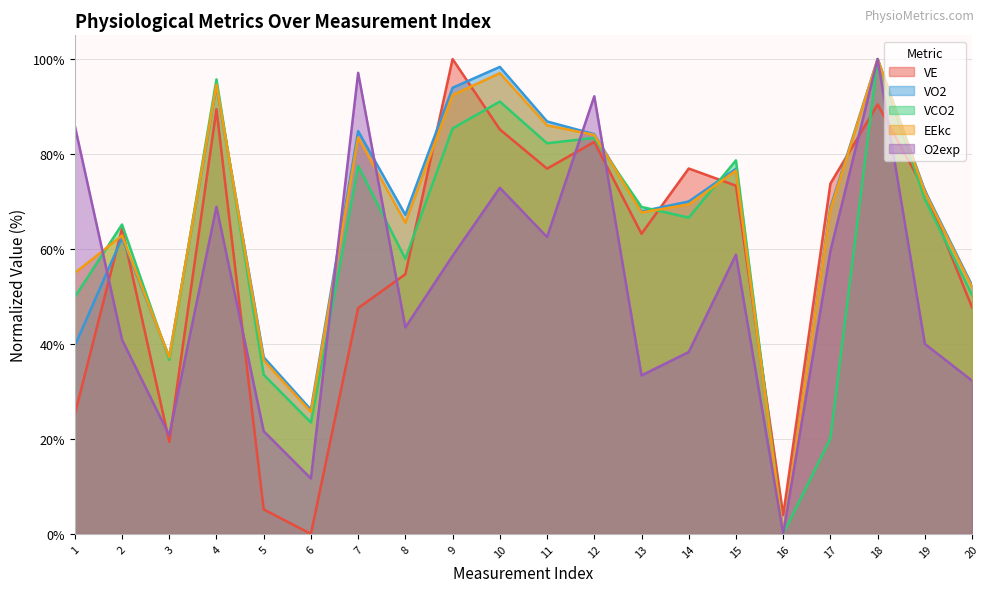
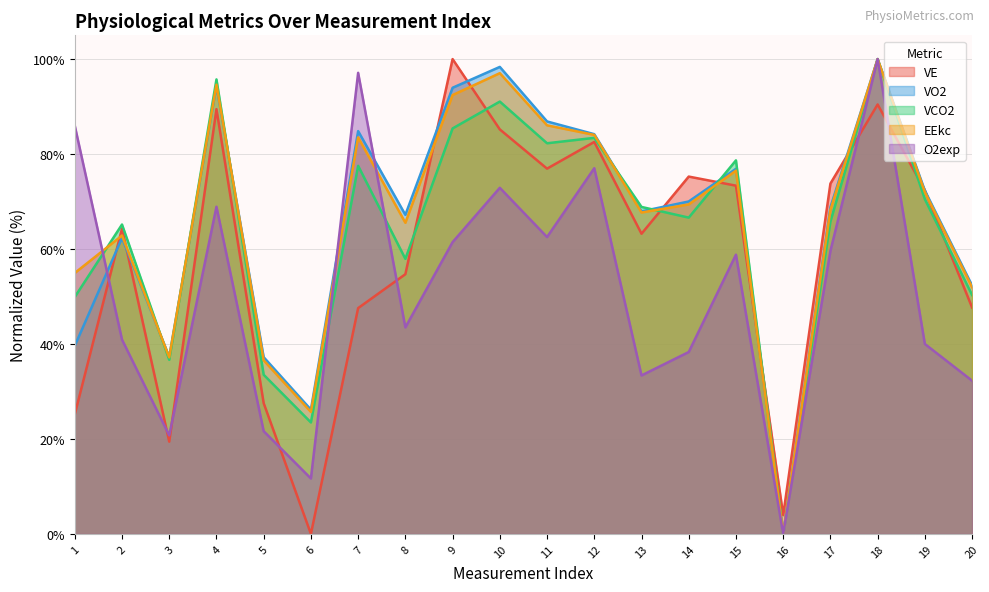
VE, 5: 5% -> 28%
O2exp, 9: 59% -> 61%
O2exp, 12: 92% -> 77%
VE, 14: 77% -> 75%
VCO2, 17: 20% -> 66%
